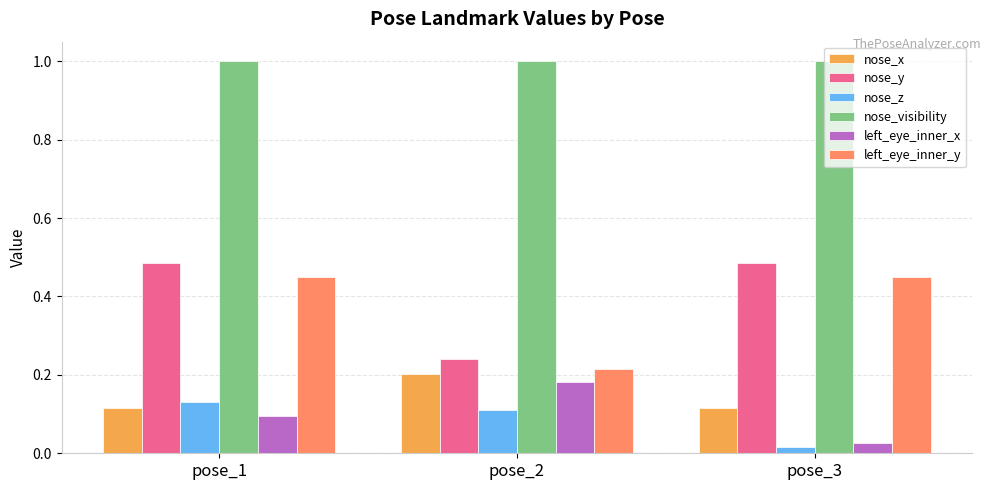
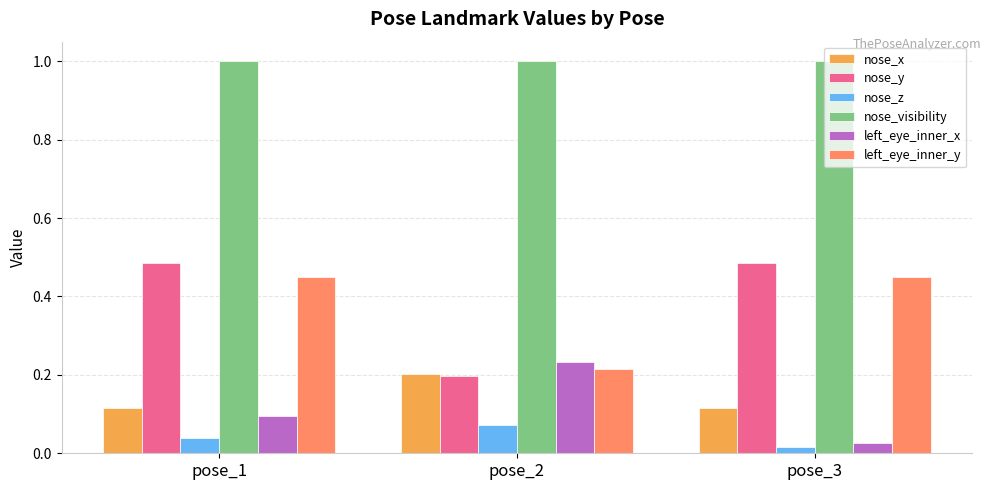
nose_z, pose_1: 0.13 -> 0.04
nose_y, pose_2: 0.24 -> 0.20
nose_z, pose_2: 0.11 -> 0.07
left_eye_inner_x, pose_2: 0.18 -> 0.23
